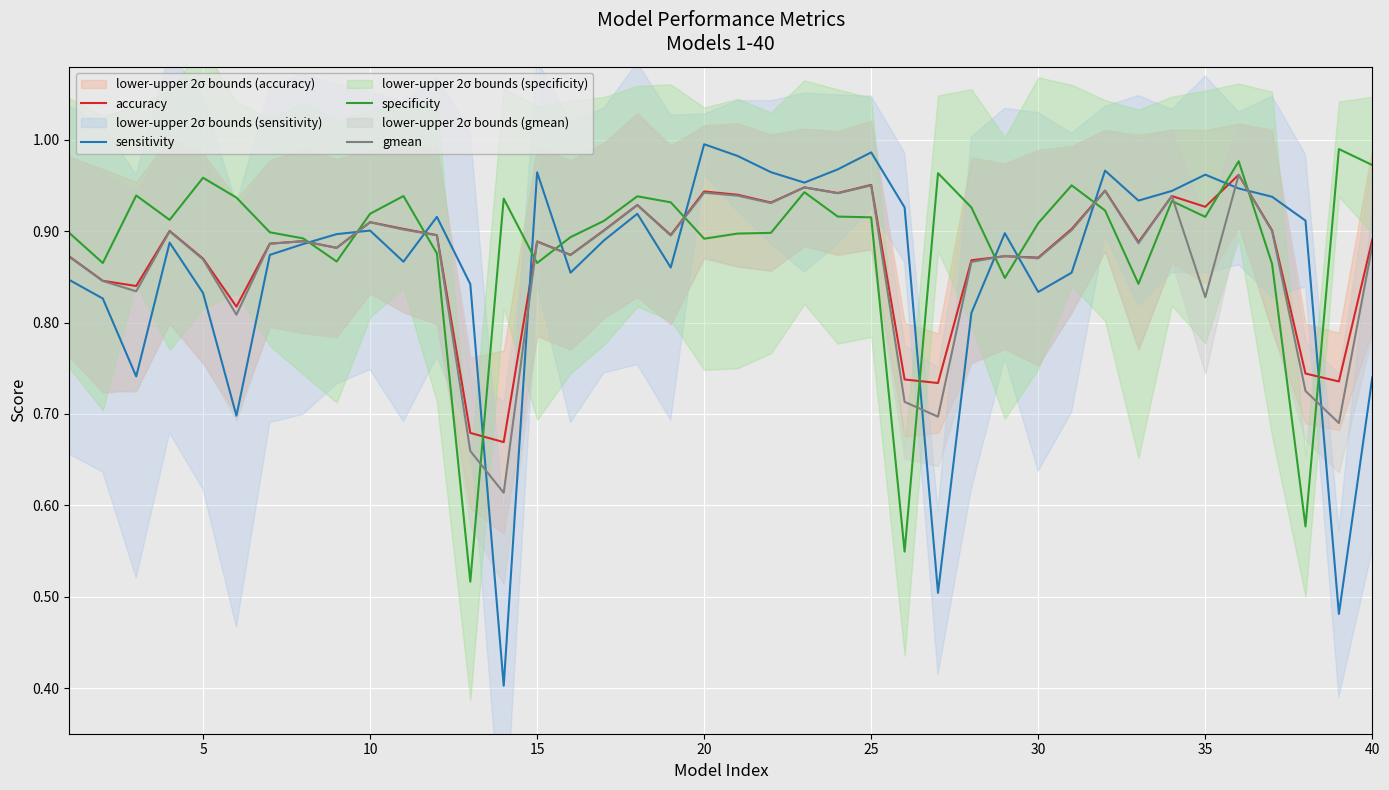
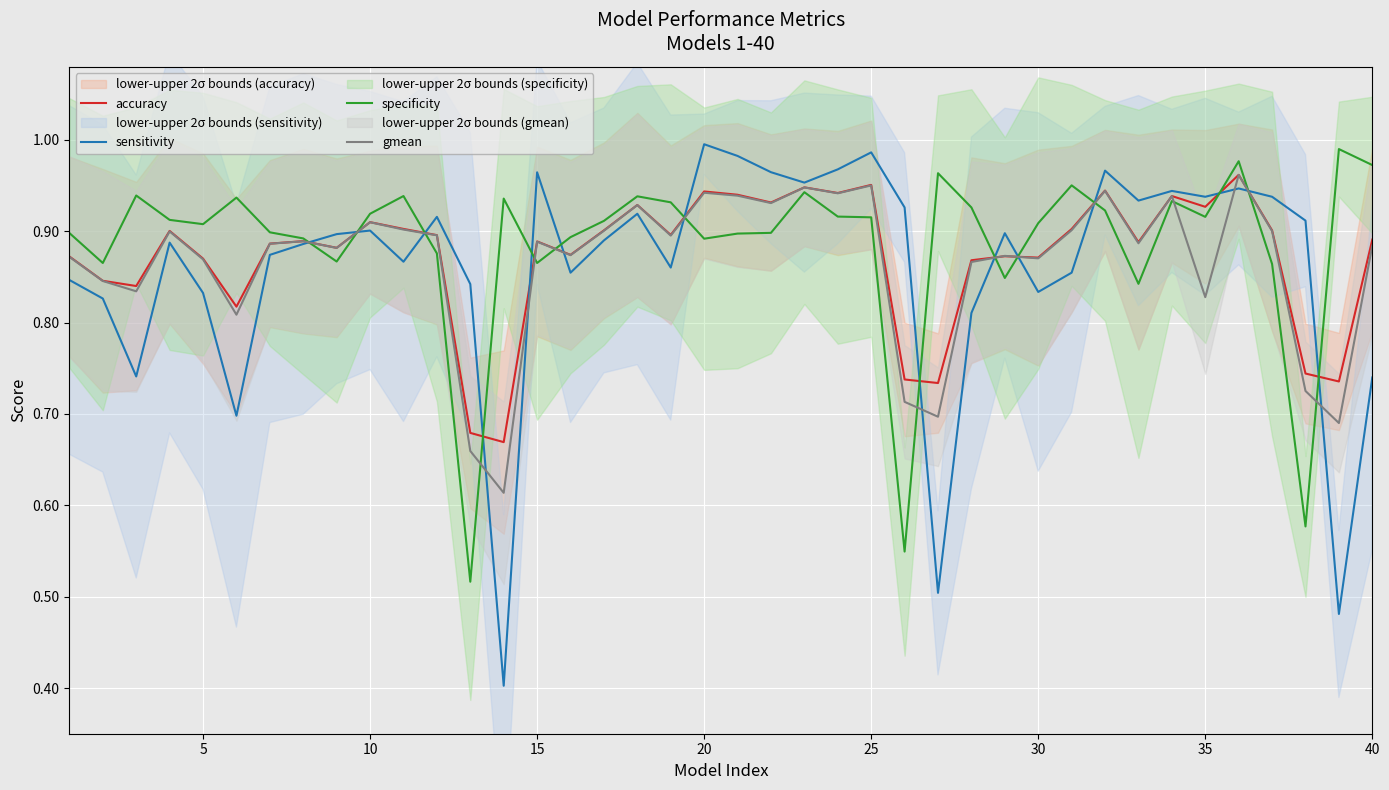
specificity, 5: 0.96 -> 0.91
sensitivity, 35: 0.96 -> 0.94
